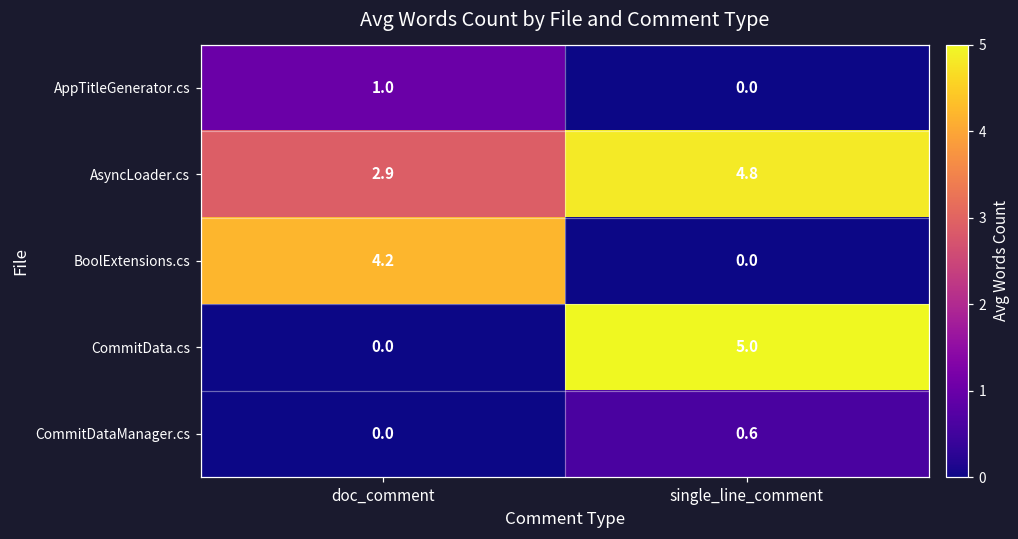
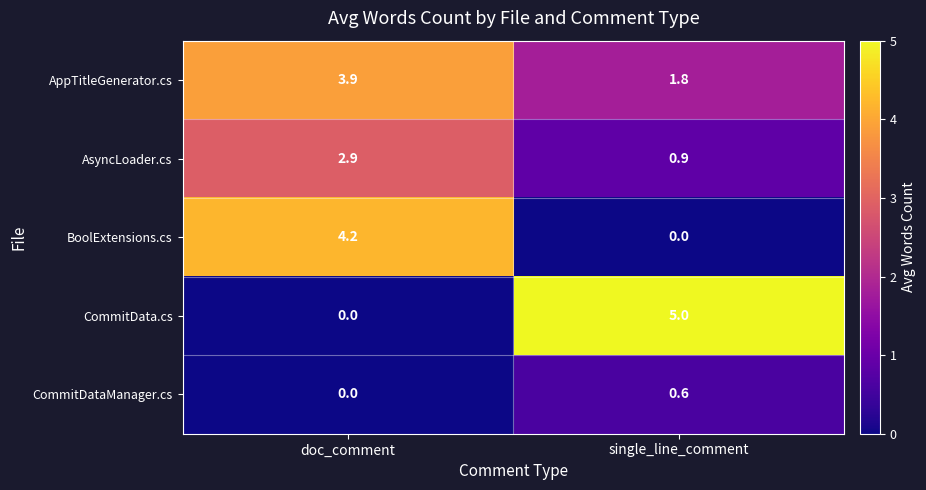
AppTitleGenerator.cs, doc_comment: 1.0 -> 3.9
AppTitleGenerator.cs, single_line_comment: 0.0 -> 1.8
AsyncLoader.cs, single_line_comment: 4.8 -> 0.9
